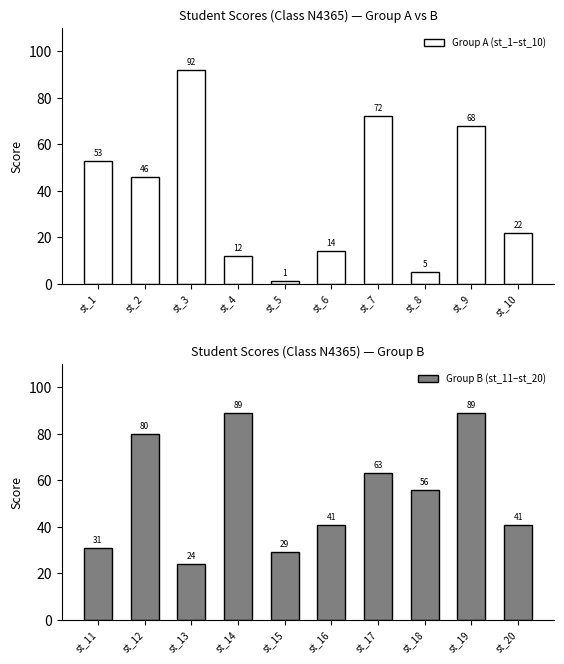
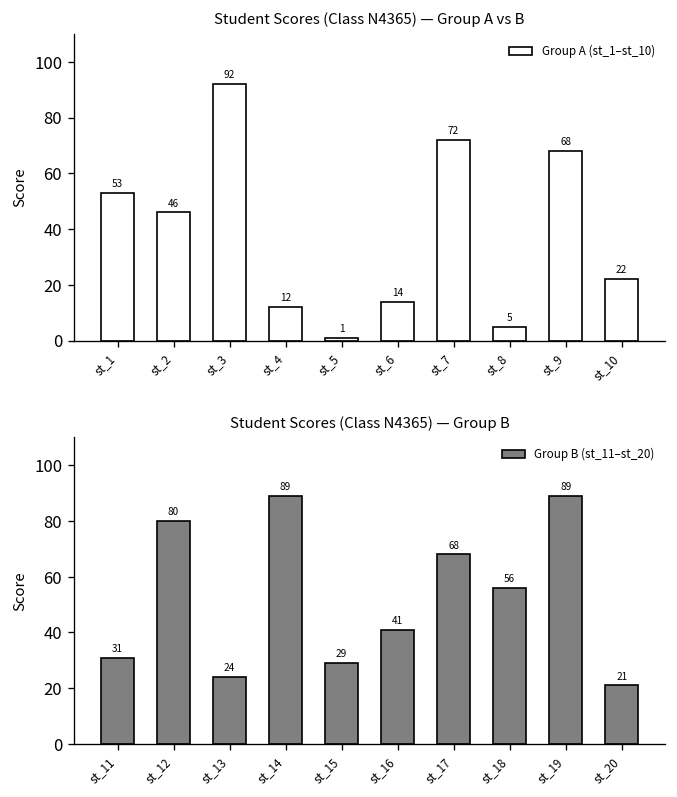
Student Scores (Class N4365) — Group B, st_17: 63 -> 68
Student Scores (Class N4365) — Group B, st_20: 41 -> 21
